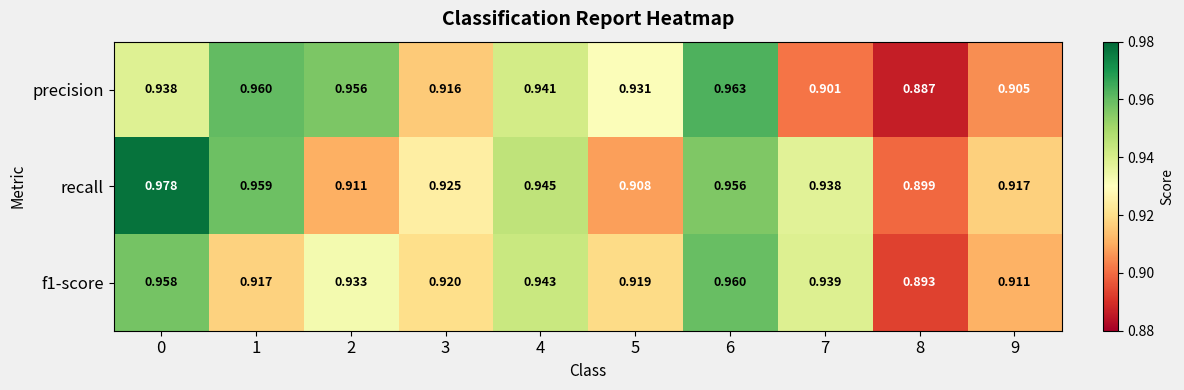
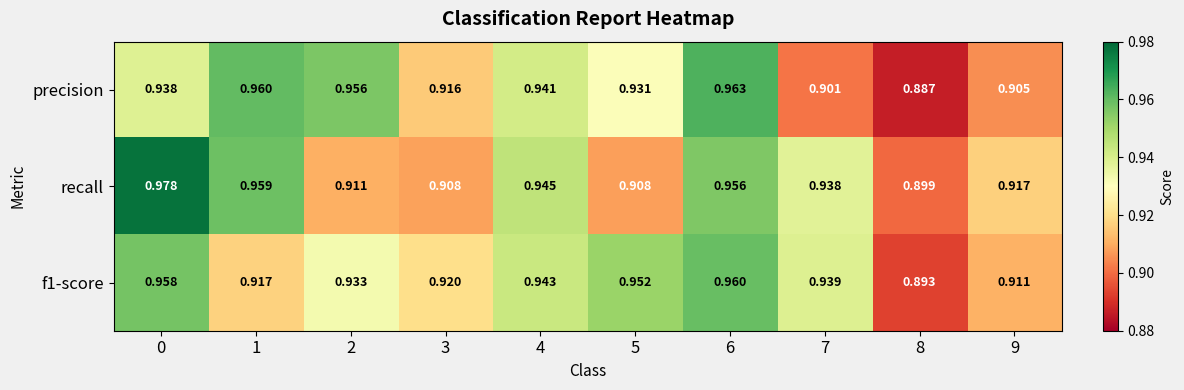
recall, 3: 0.925 -> 0.908
f1-score, 5: 0.919 -> 0.952
